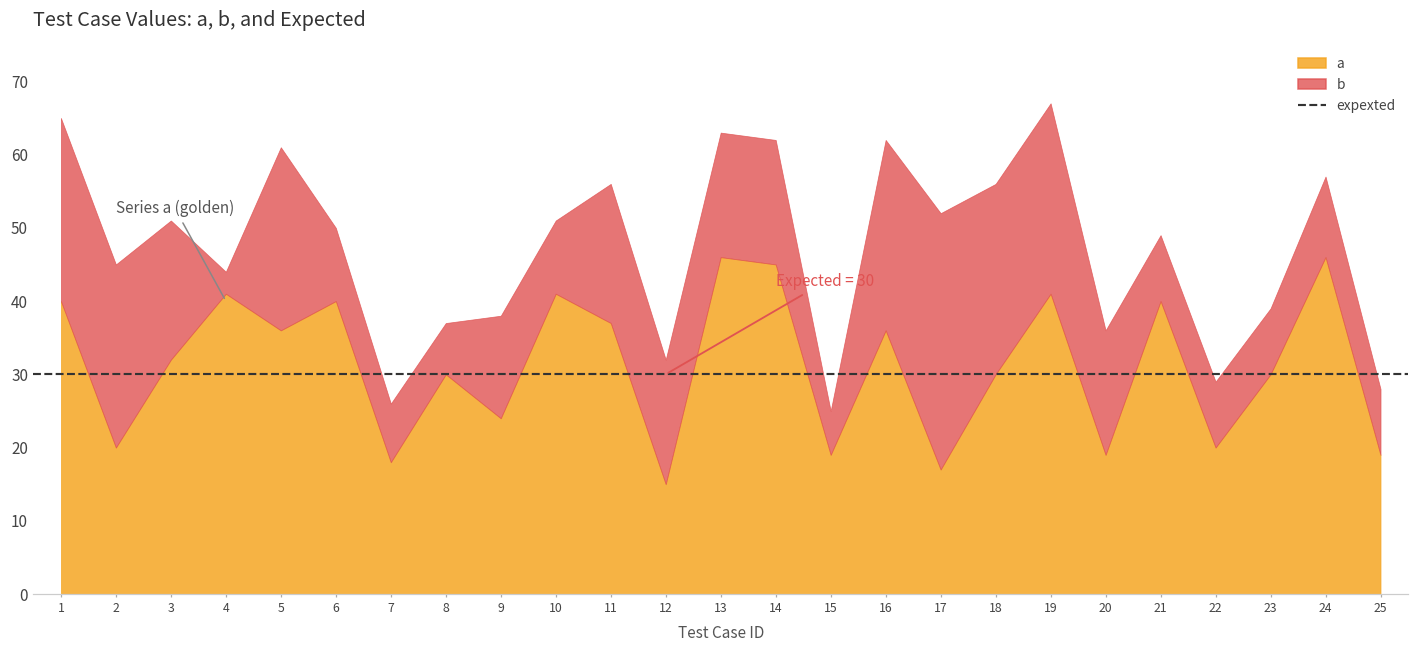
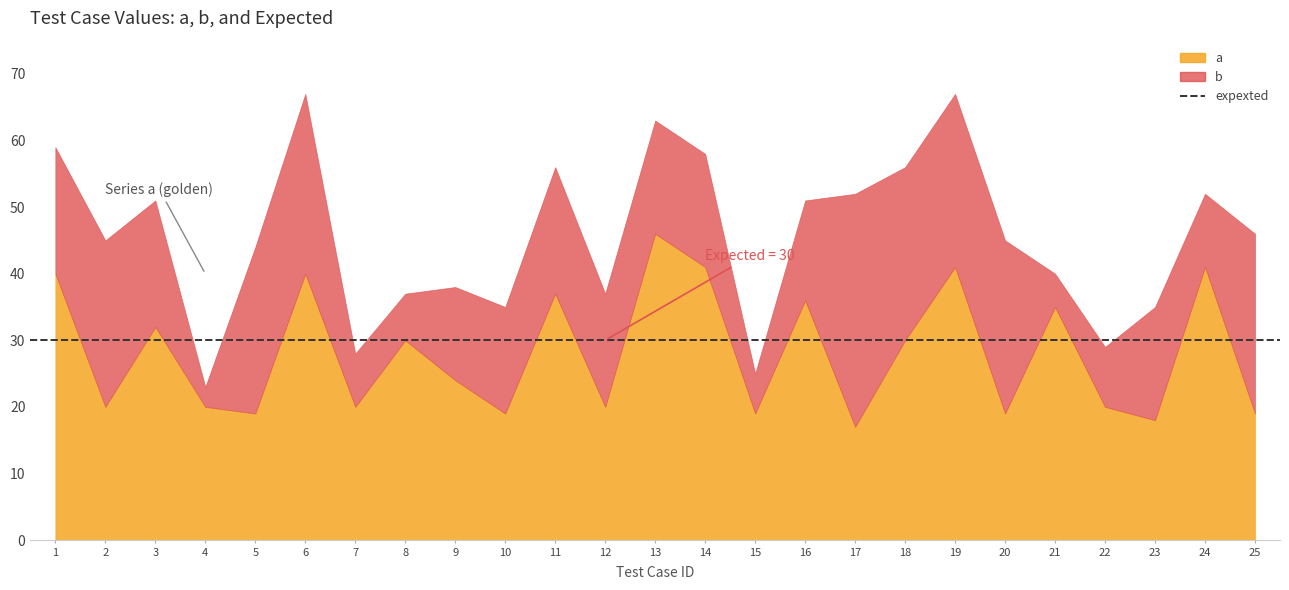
b, 1: 25 -> 19
a, 4: 41 -> 20
a, 5: 36 -> 19
b, 6: 10 -> 27
a, 7: 18 -> 20
a, 10: 41 -> 19
b, 10: 10 -> 16
a, 12: 15 -> 20
a, 14: 45 -> 41
b, 16: 26 -> 15
b, 20: 17 -> 26
a, 21: 40 -> 35
b, 21: 9 -> 5
a, 23: 30 -> 18
b, 23: 9 -> 17
a, 24: 46 -> 41
b, 25: 9 -> 27
